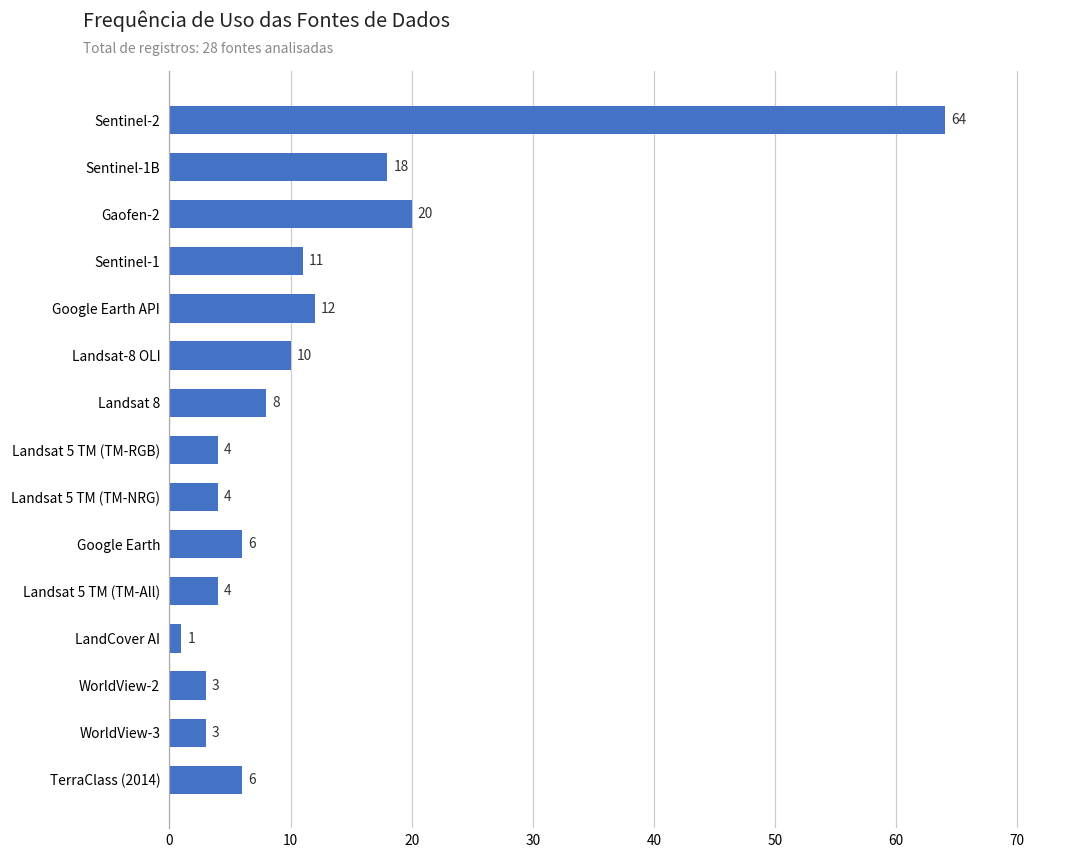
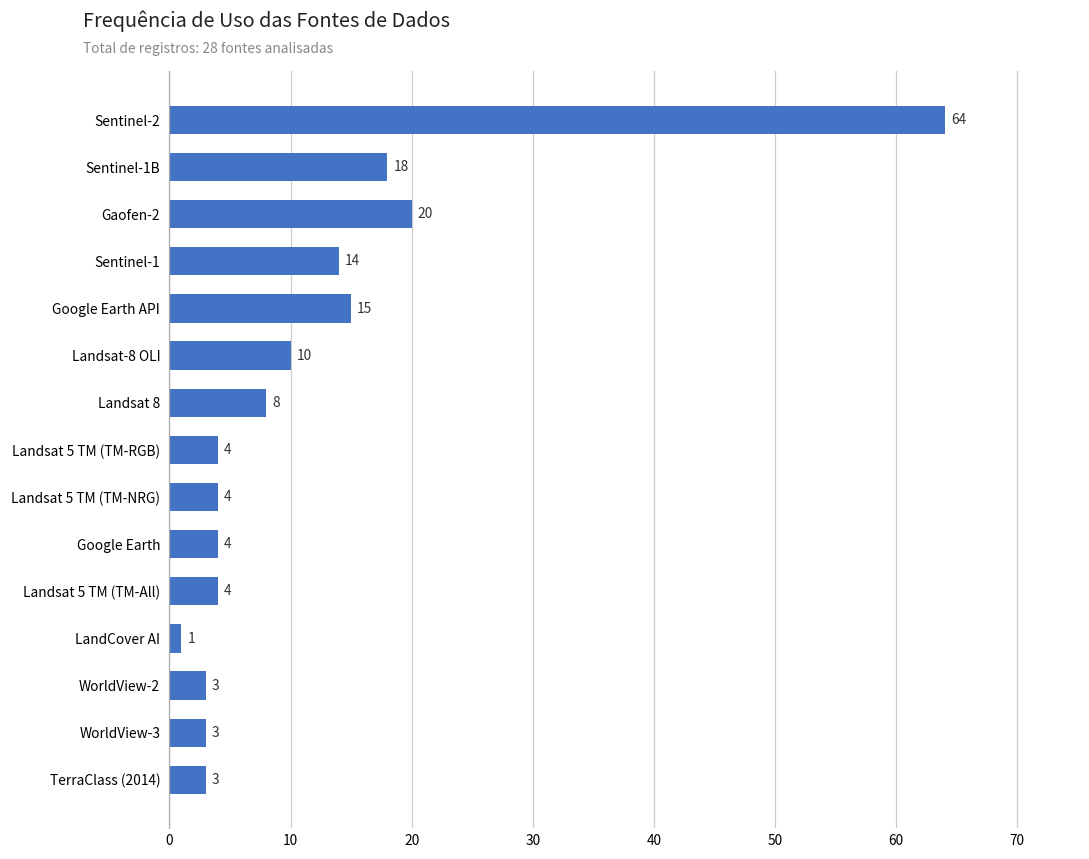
Sentinel-1: 11 -> 14
Google Earth API: 12 -> 15
Google Earth: 6 -> 4
TerraClass (2014): 6 -> 3
